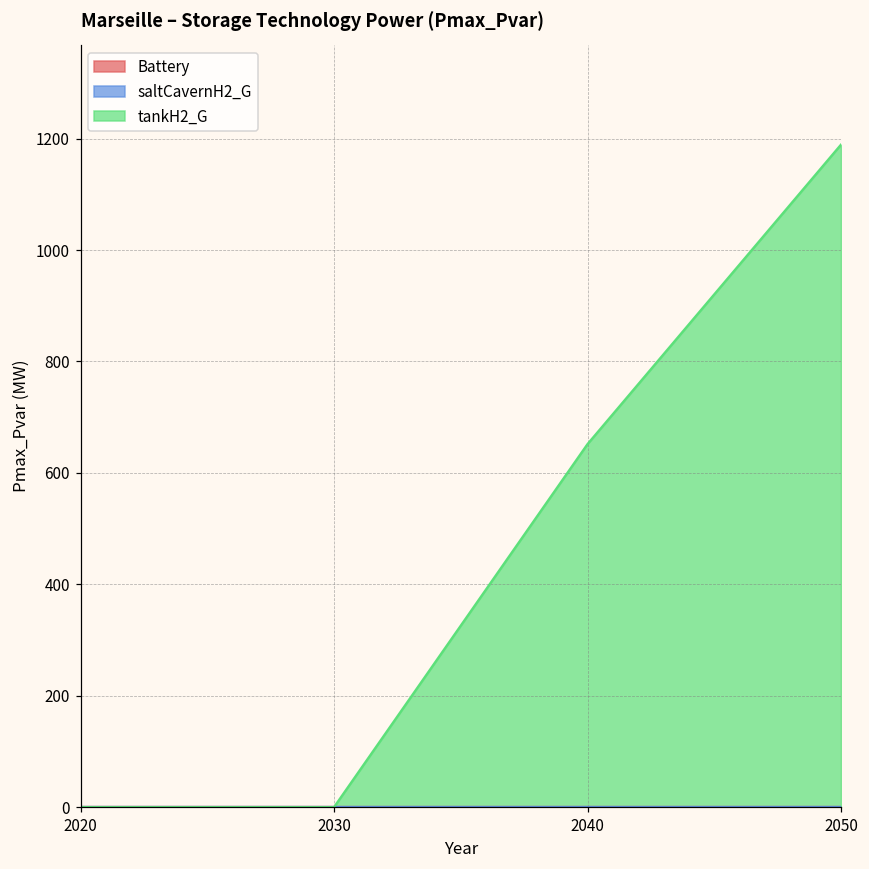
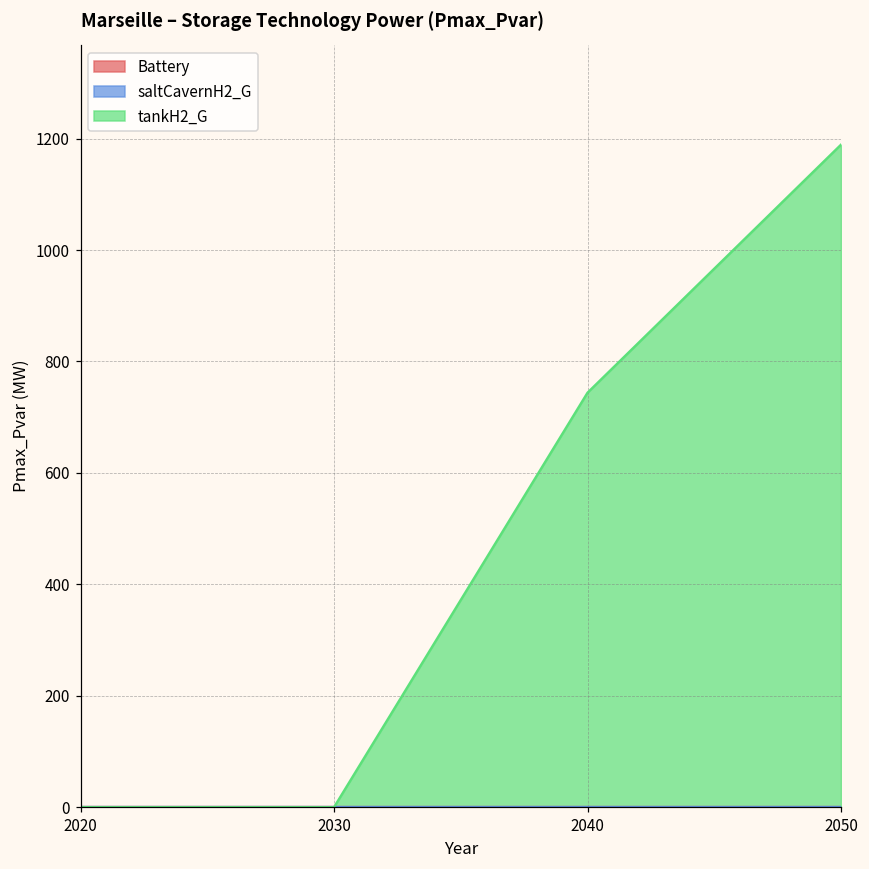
tankH2_G, 2040: 650 -> 740
